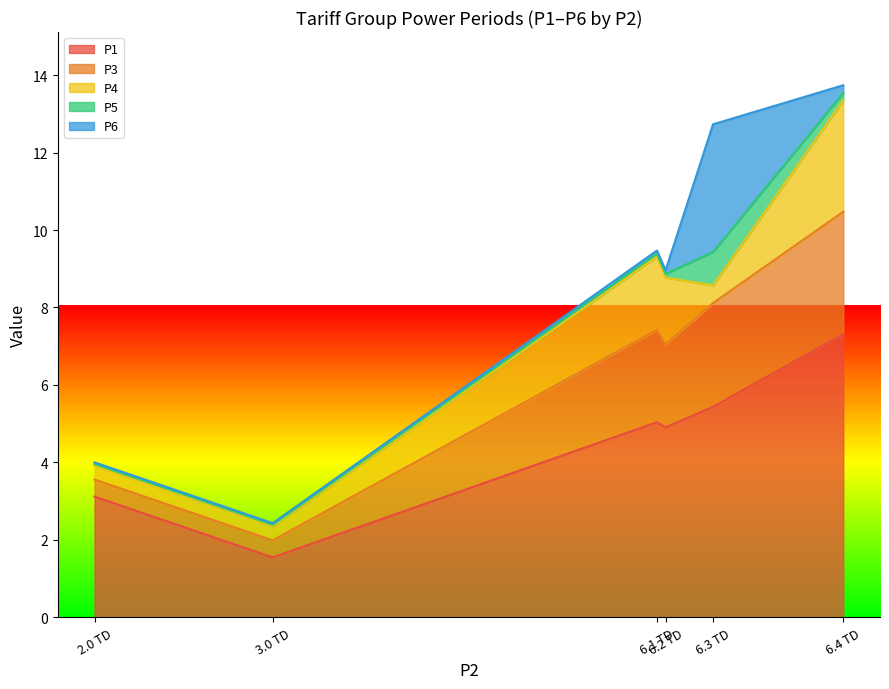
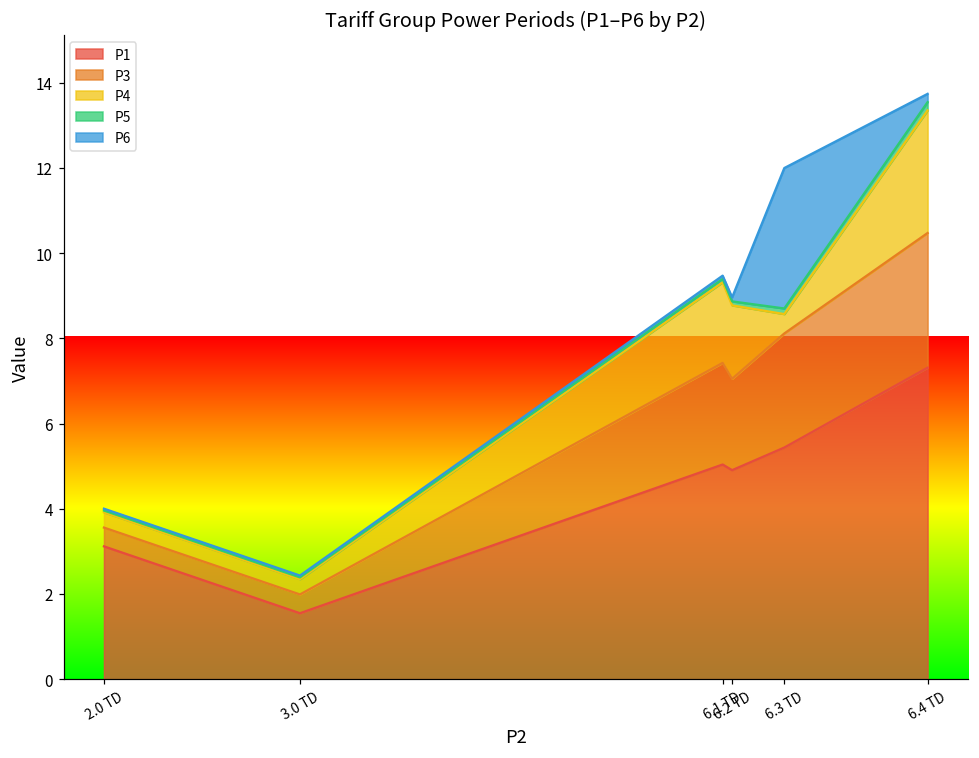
P5, 6.3 TD: 0.9 -> 0.1
